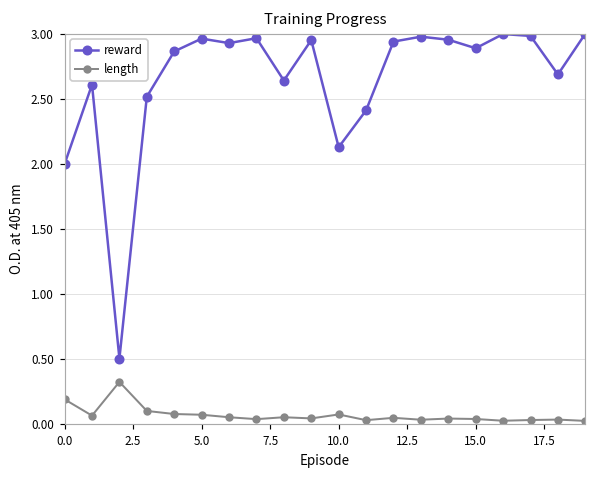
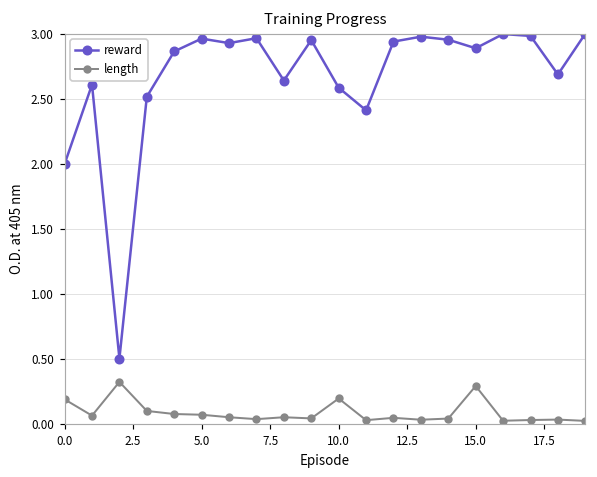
reward, 10.0: 2.13 -> 2.58
length, 10.0: 0.07 -> 0.19
length, 15.0: 0.03 -> 0.29
